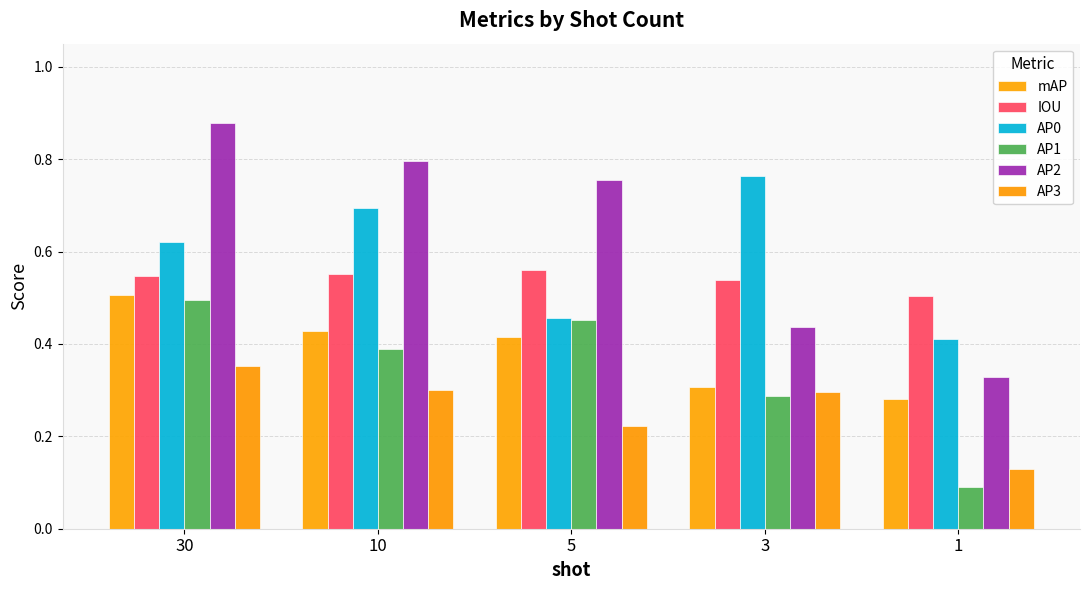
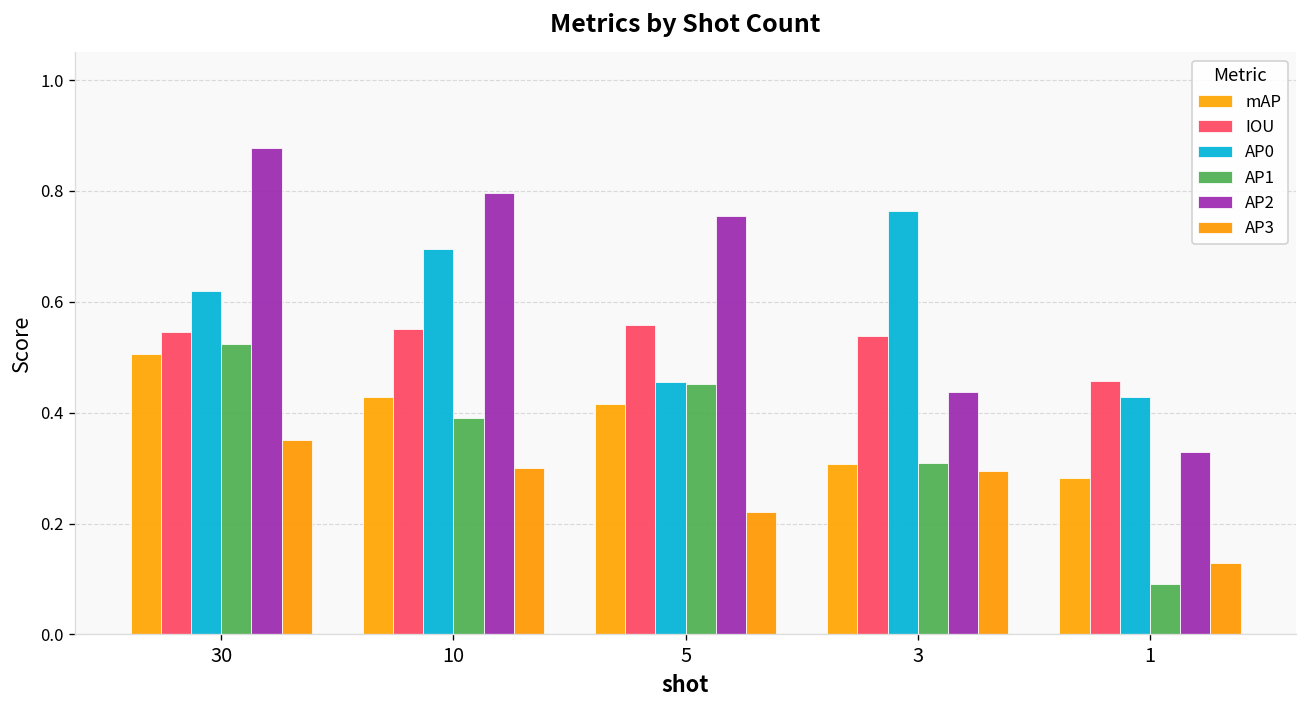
AP1, 30: 0.50 -> 0.52
AP1, 3: 0.29 -> 0.31
IOU, 1: 0.50 -> 0.46
AP0, 1: 0.41 -> 0.43
